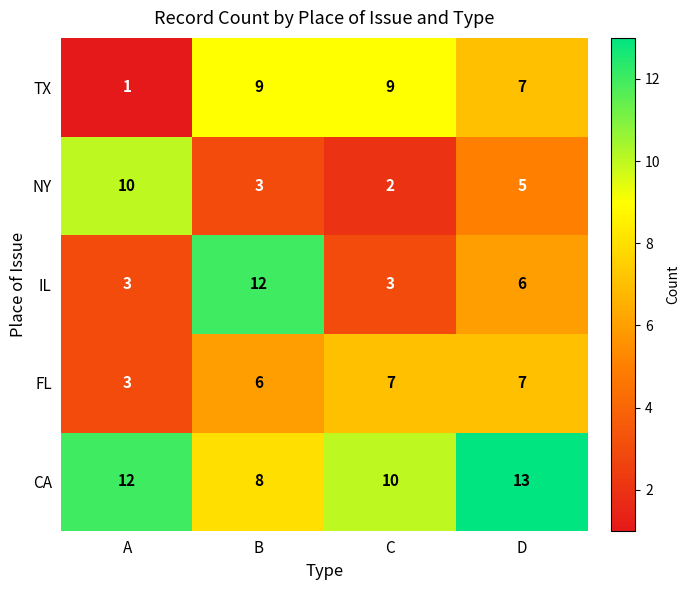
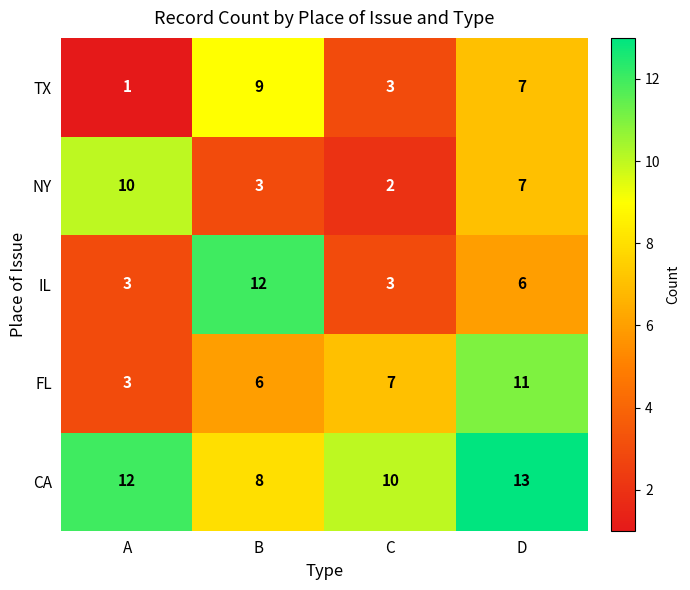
TX, C: 9 -> 3
NY, D: 5 -> 7
FL, D: 7 -> 11
